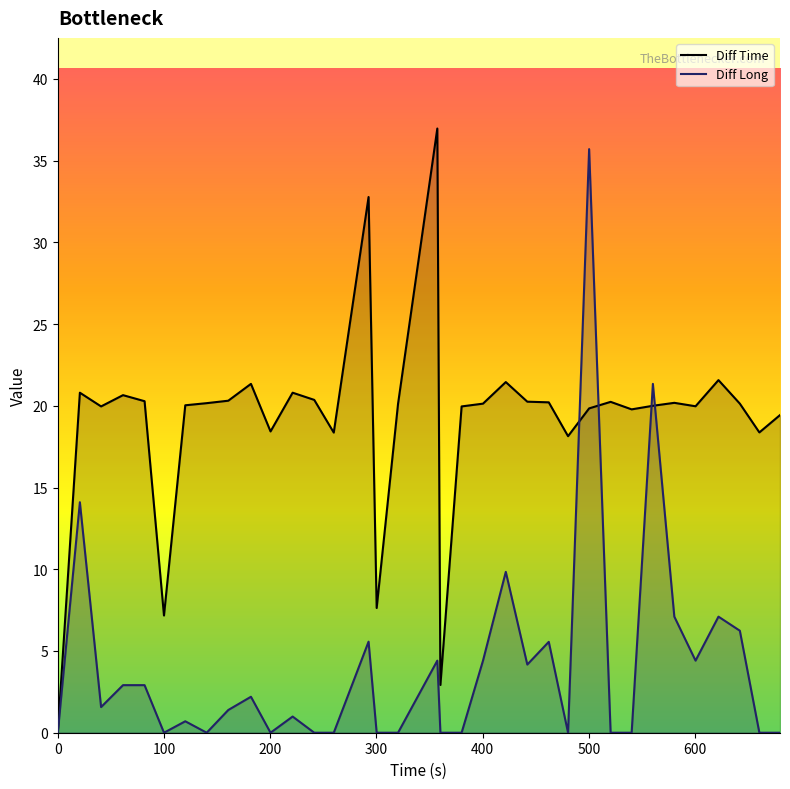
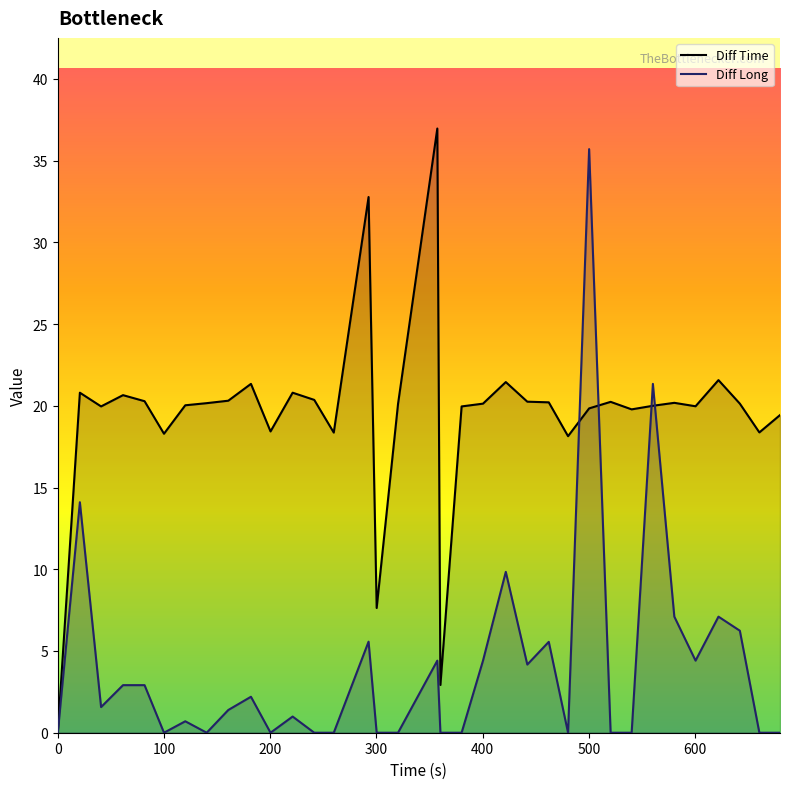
Diff Time, 100: 7.2 -> 18.3
